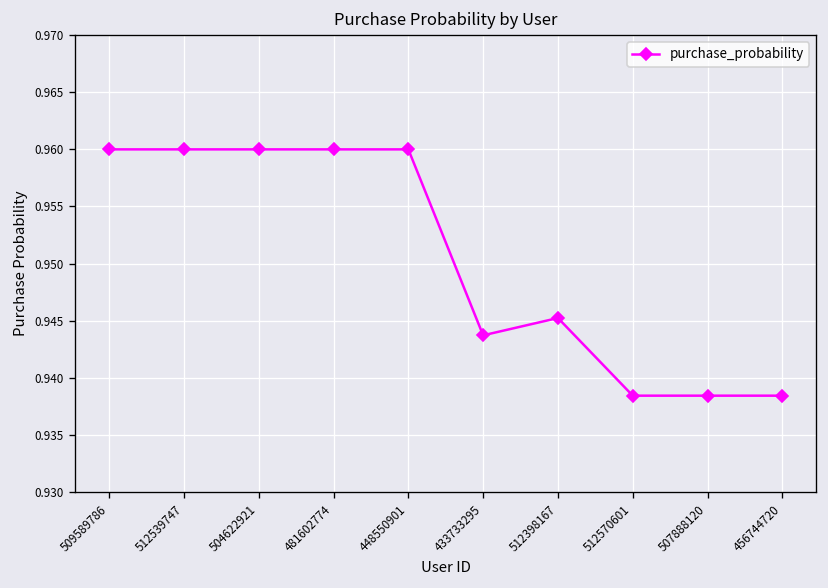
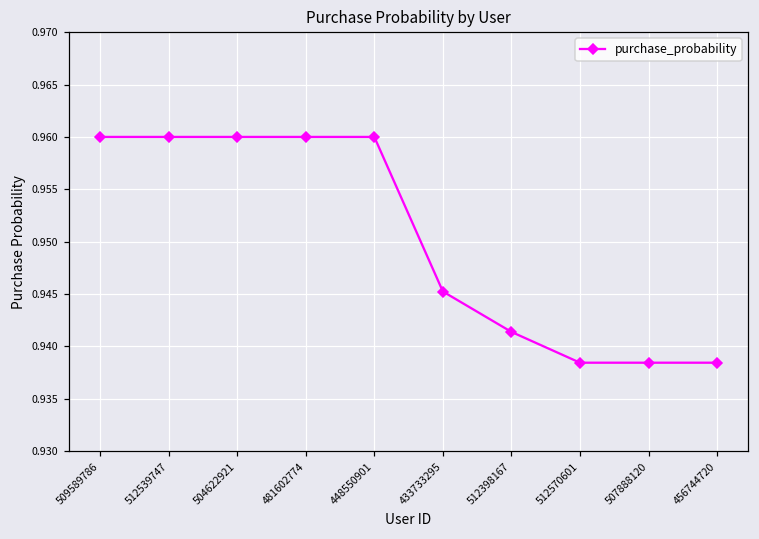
433733295: 0.944 -> 0.945
512398167: 0.945 -> 0.941
